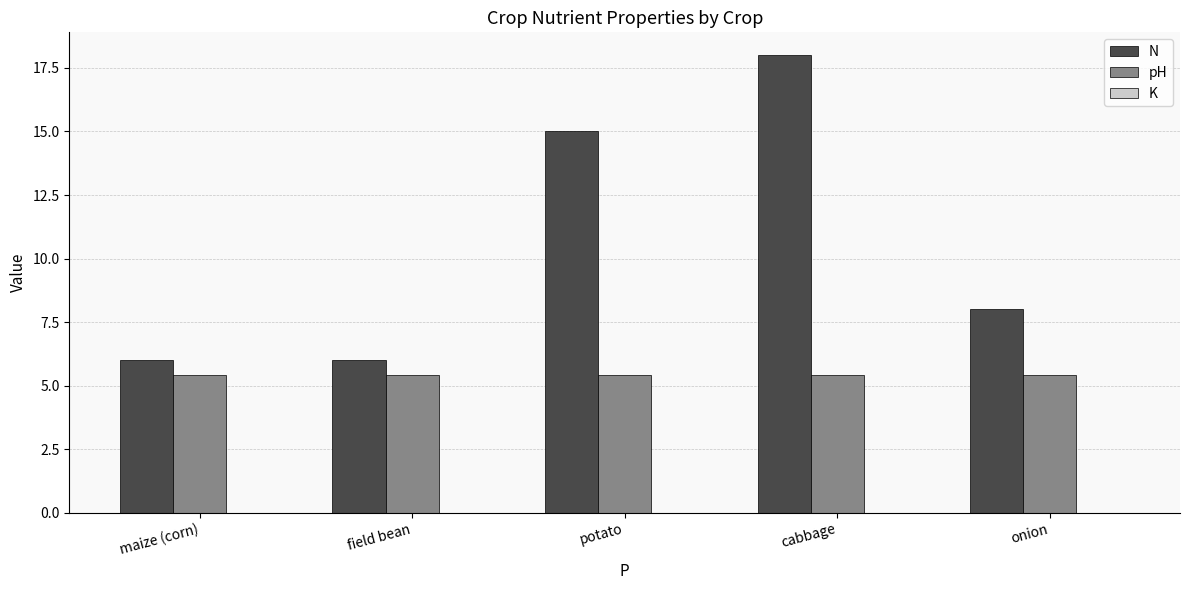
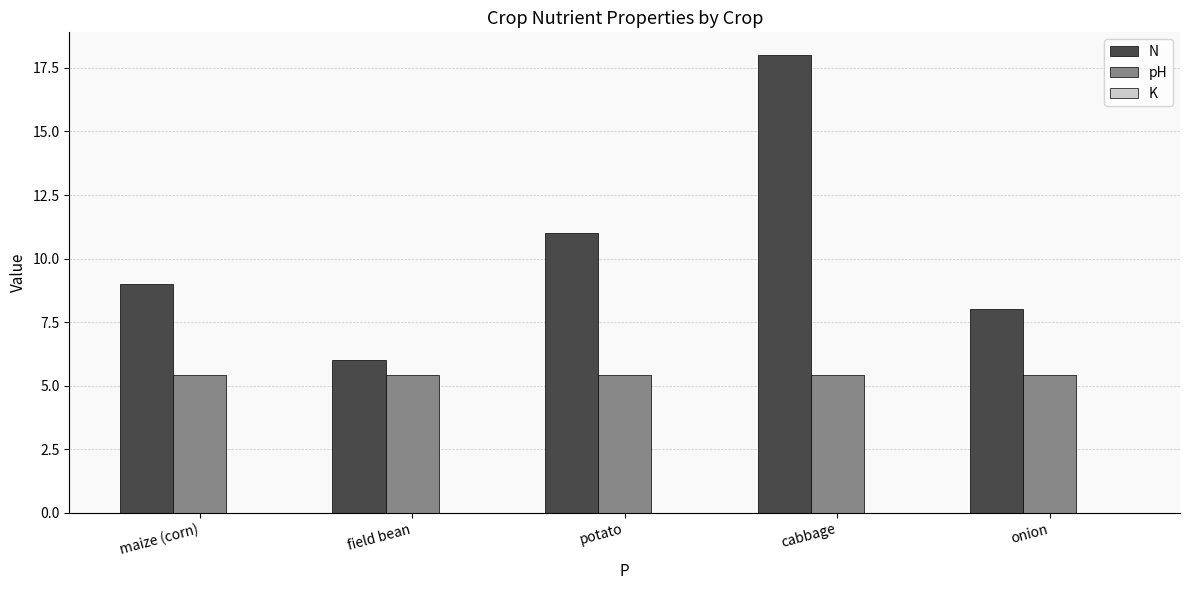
N, maize (corn): 6 -> 9
N, potato: 15 -> 11
